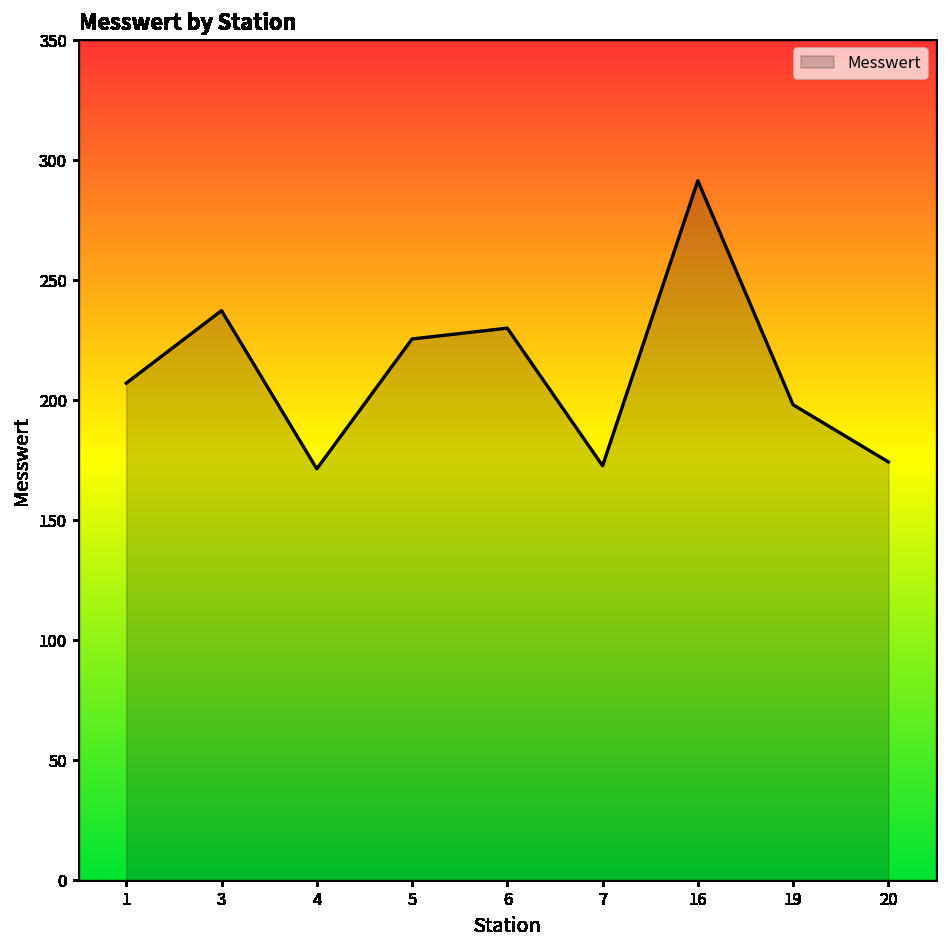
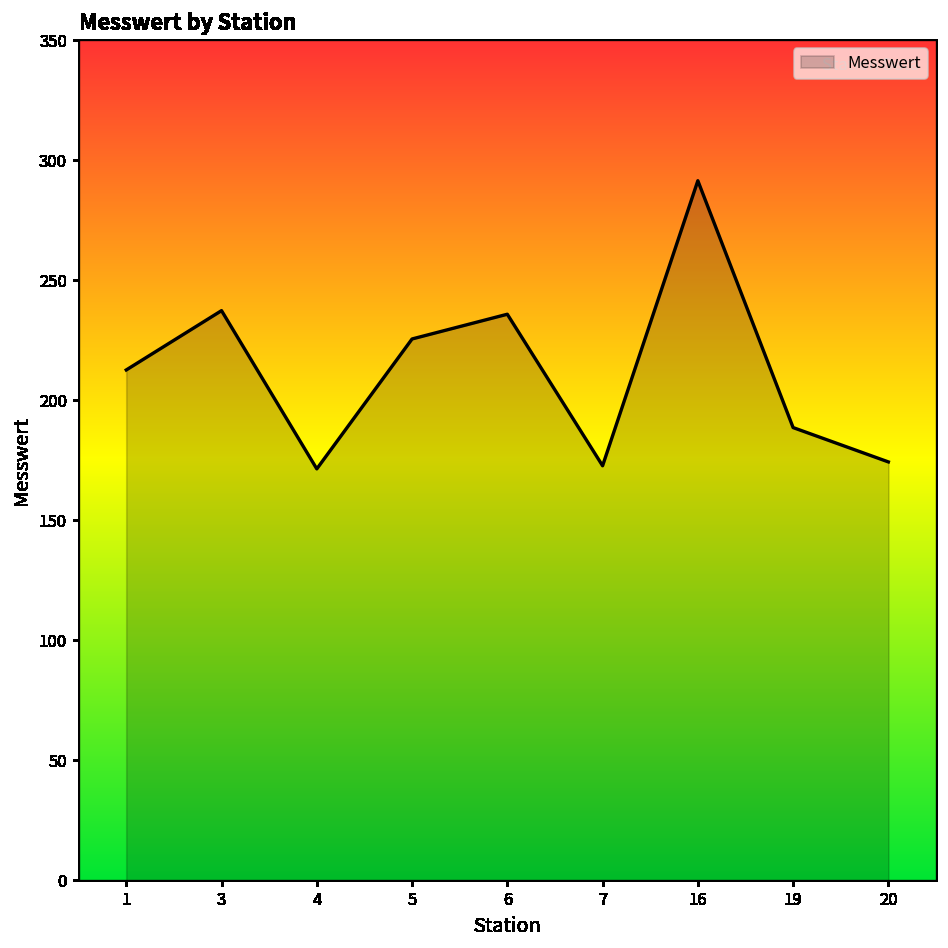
1: 207 -> 213
6: 230 -> 236
19: 198 -> 189
